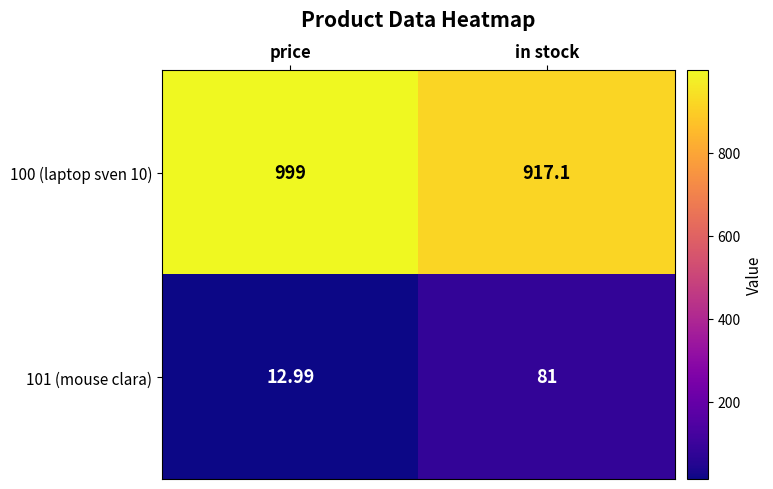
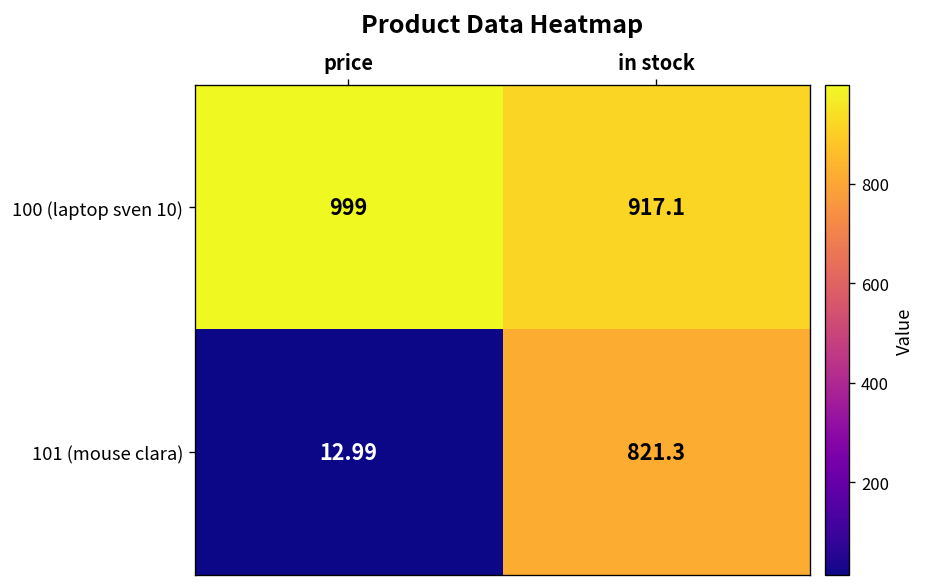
101 (mouse clara), in stock: 81 -> 821.3
